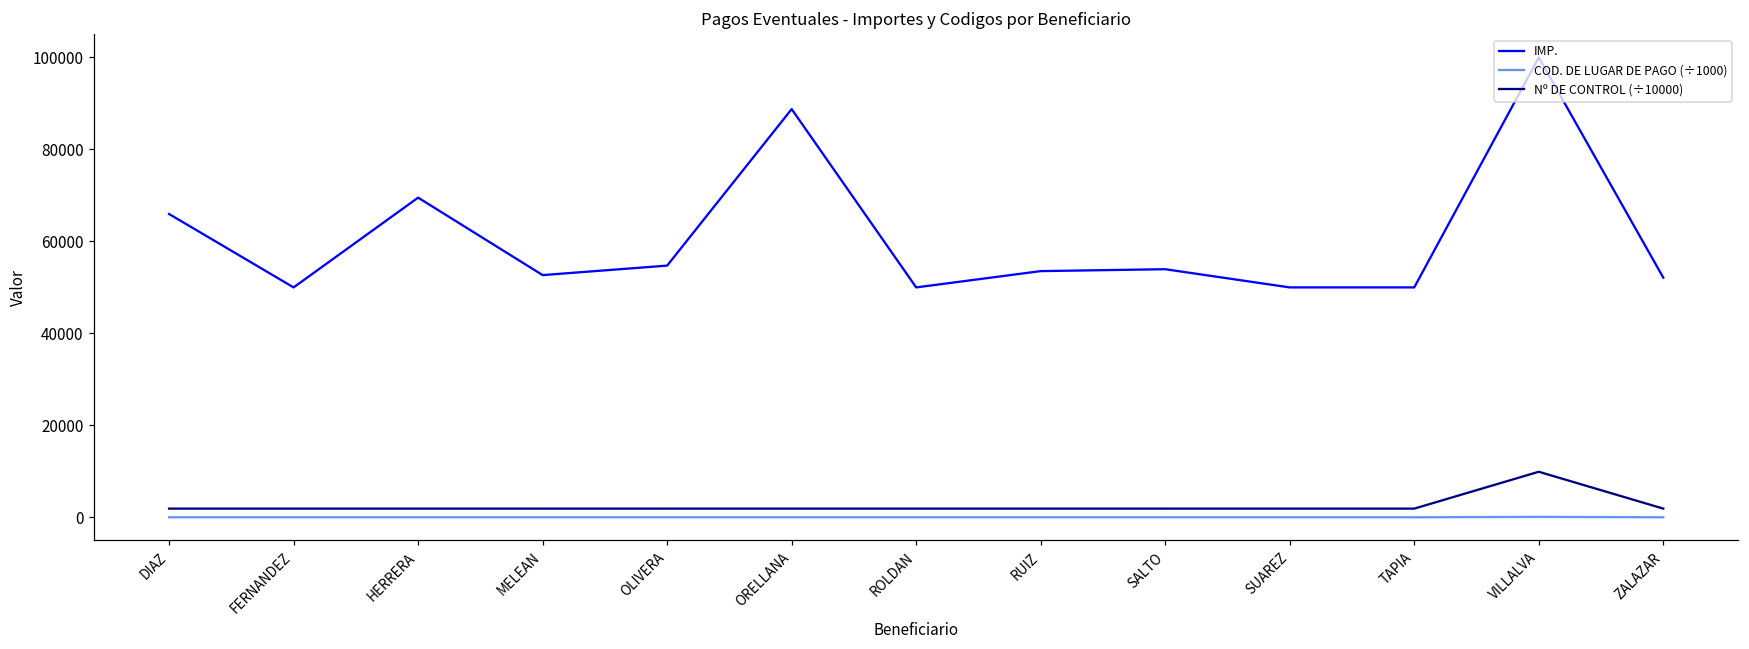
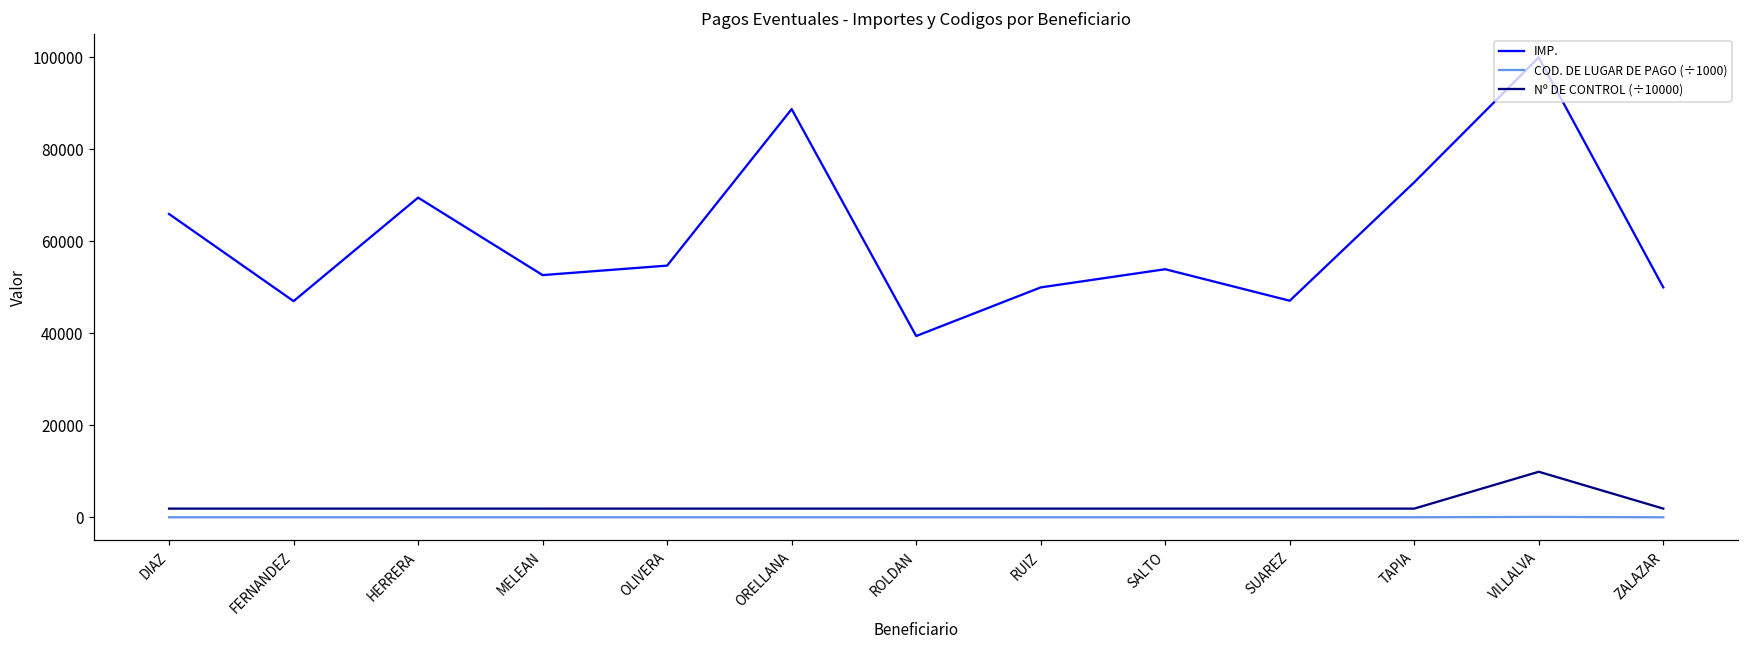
IMP., FERNANDEZ: 50000 -> 47000
IMP., ROLDAN: 50000 -> 39000
IMP., RUIZ: 54000 -> 50000
IMP., SUAREZ: 50000 -> 47000
IMP., TAPIA: 50000 -> 73000
IMP., ZALAZAR: 52000 -> 50000
